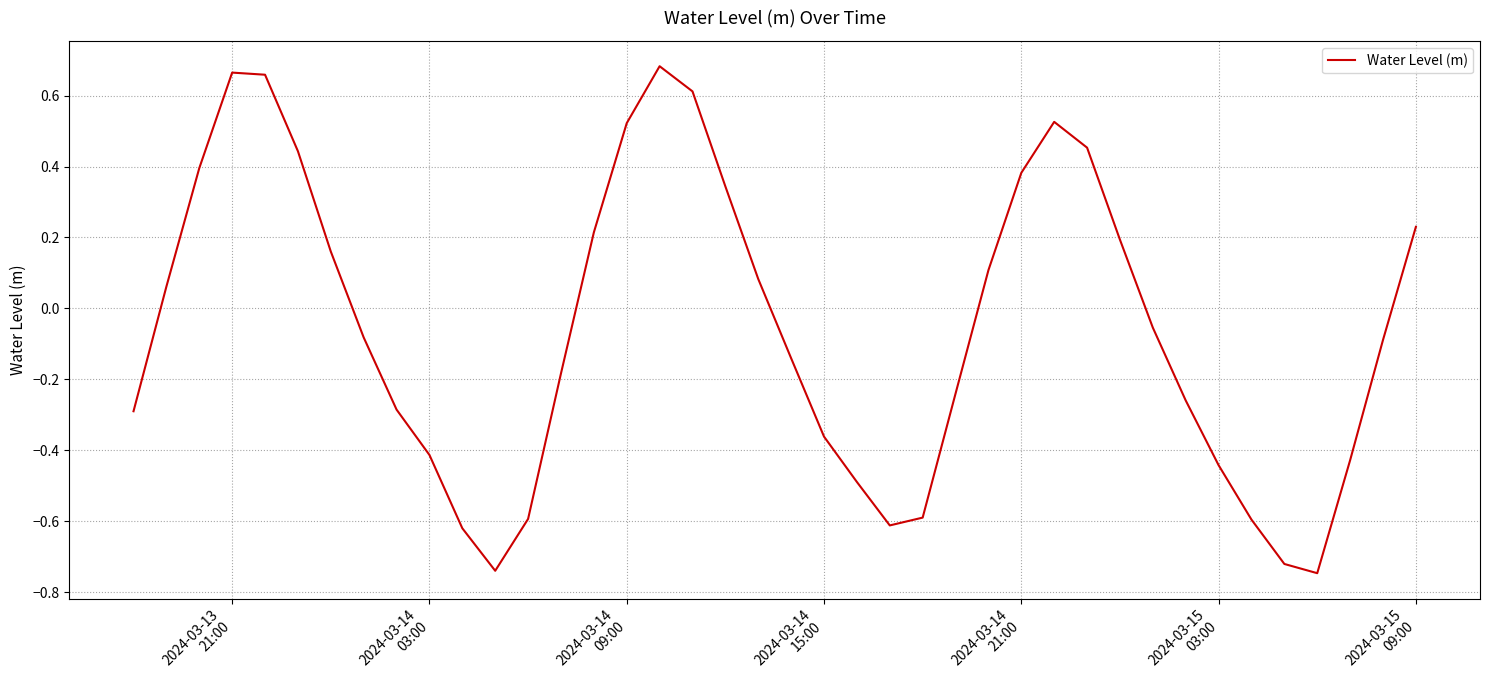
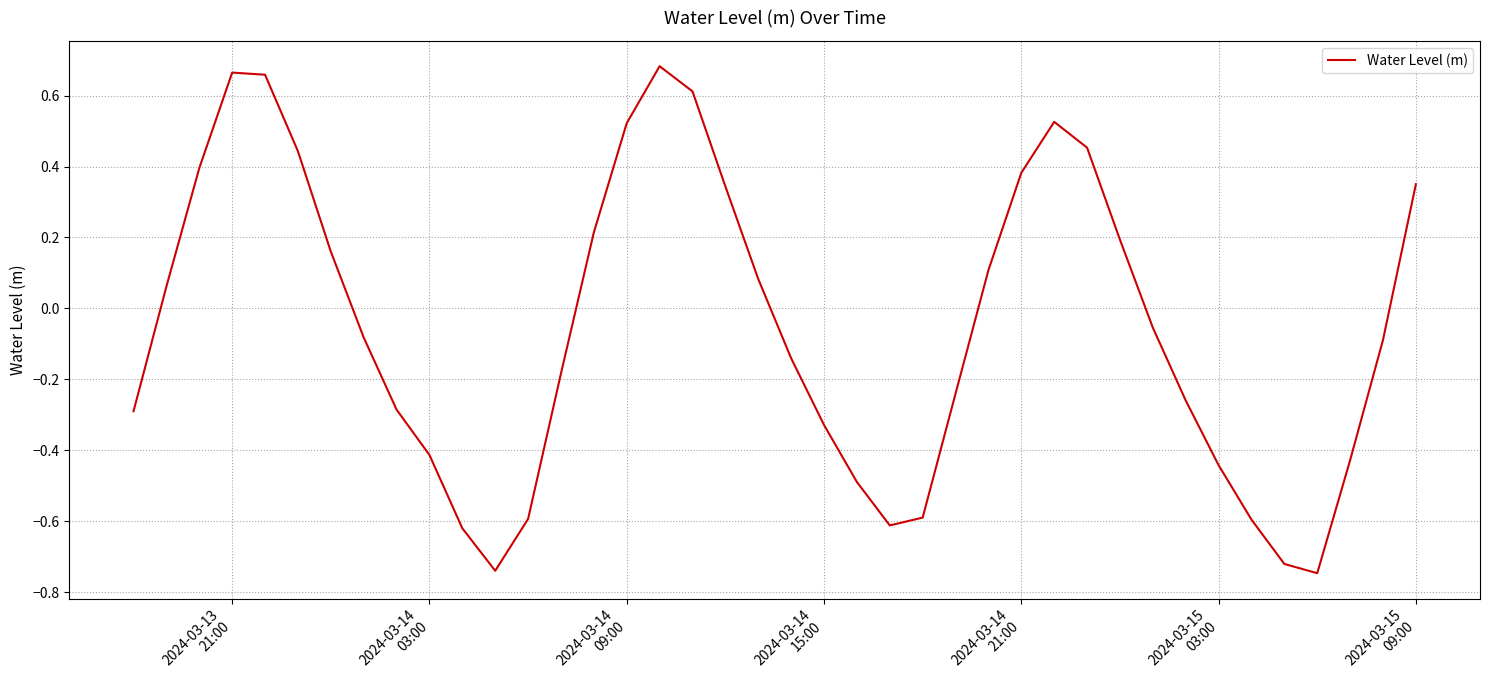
2024-03-14 15:00: -0.36 -> -0.33
2024-03-15 09:00: 0.23 -> 0.35
